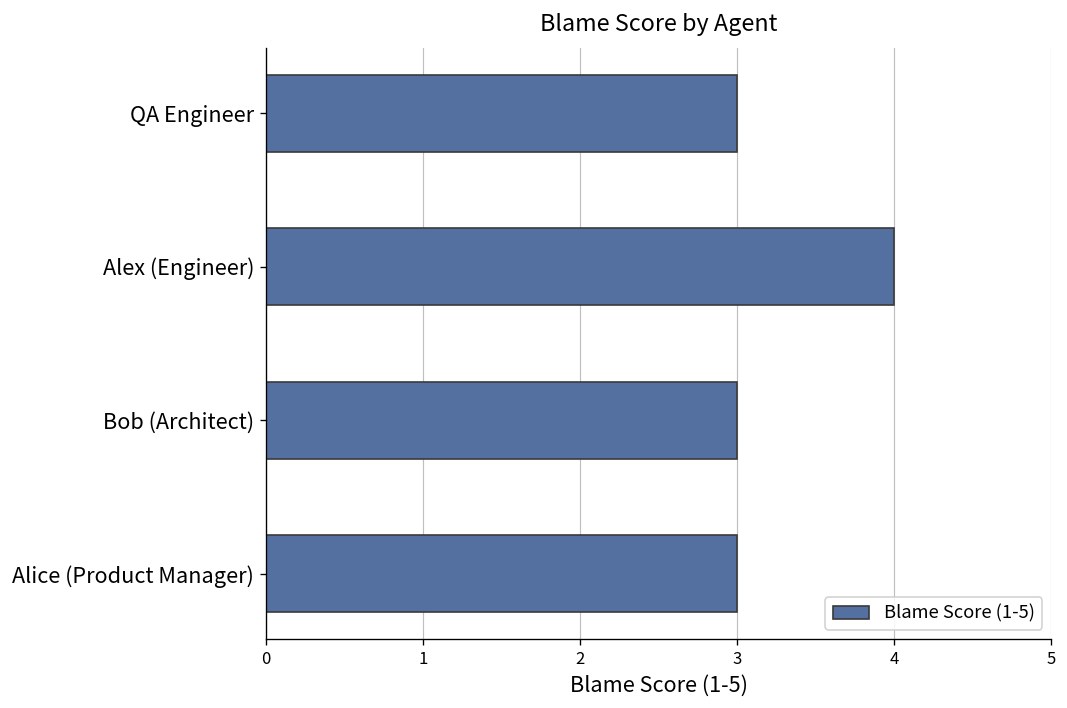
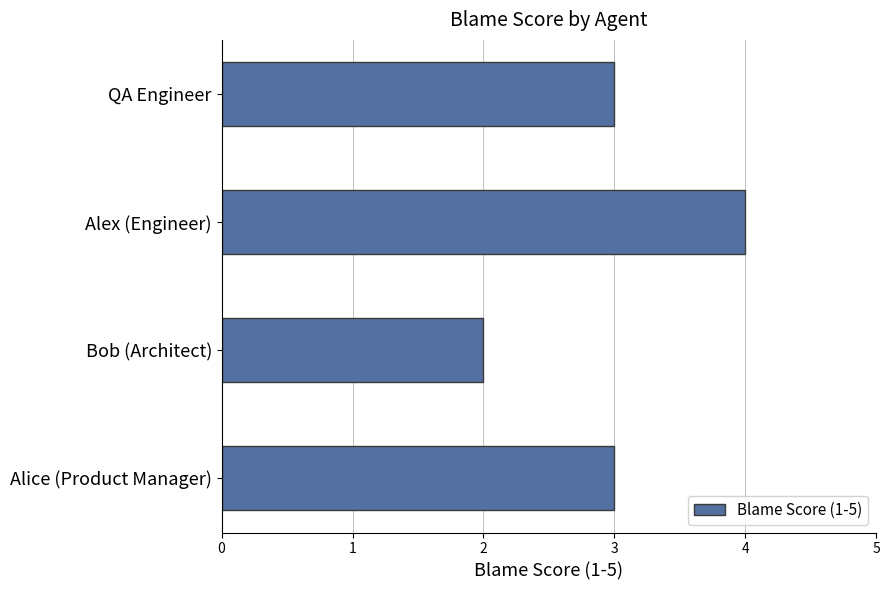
Bob (Architect): 3 -> 2
